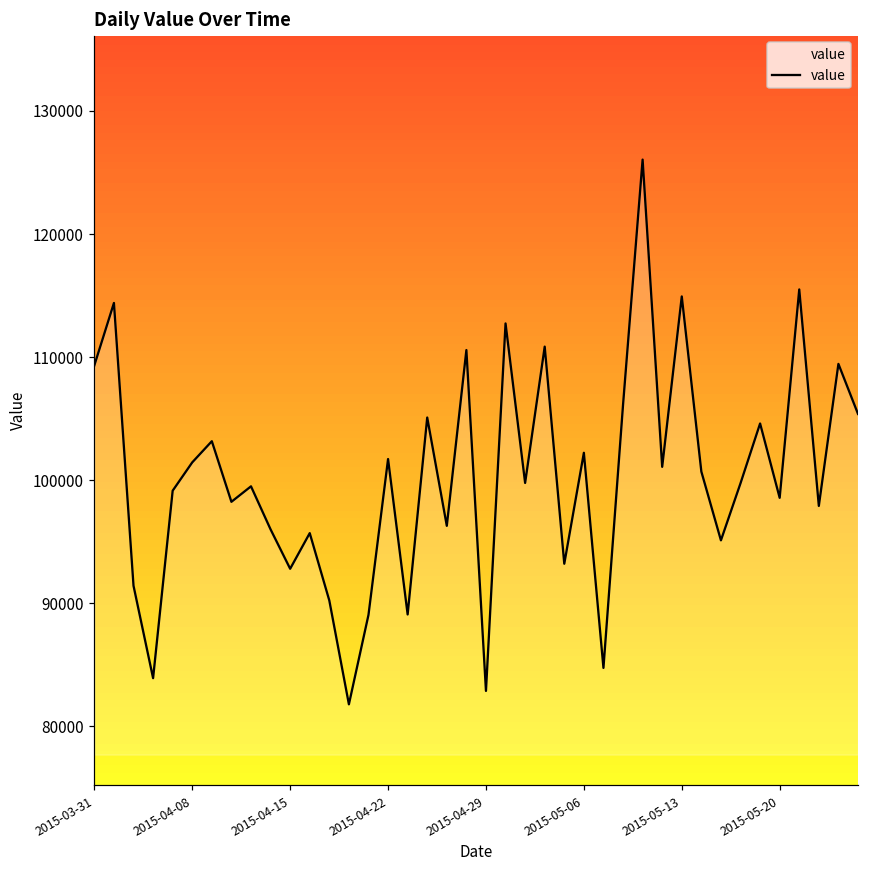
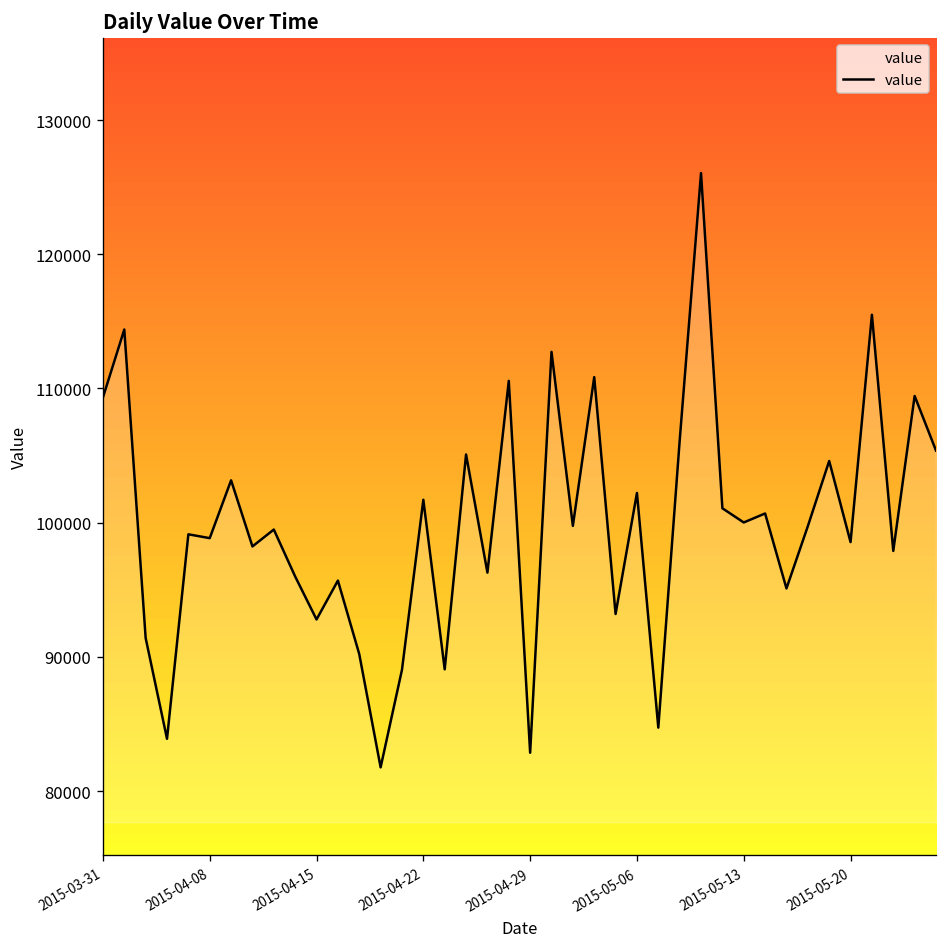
2015-04-08: 101400 -> 98800
2015-05-13: 114900 -> 100000
